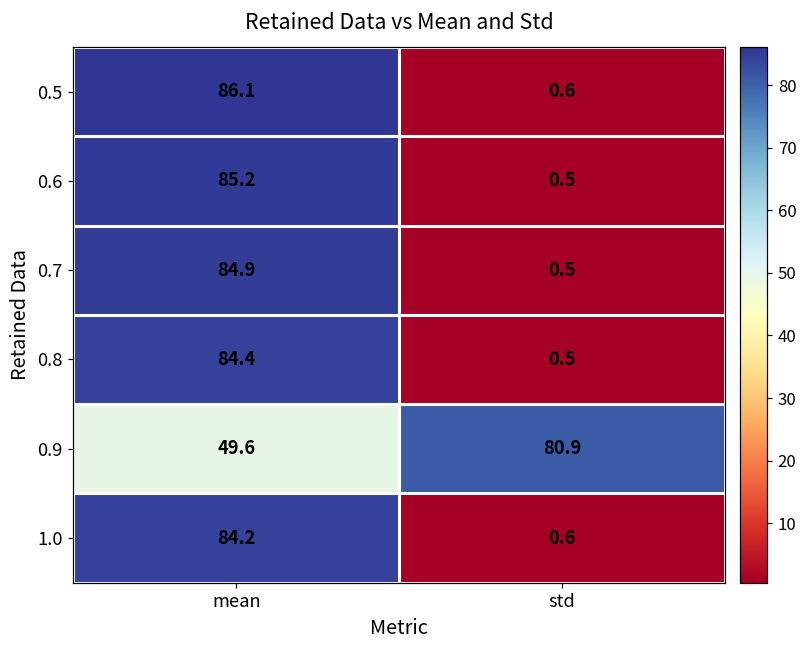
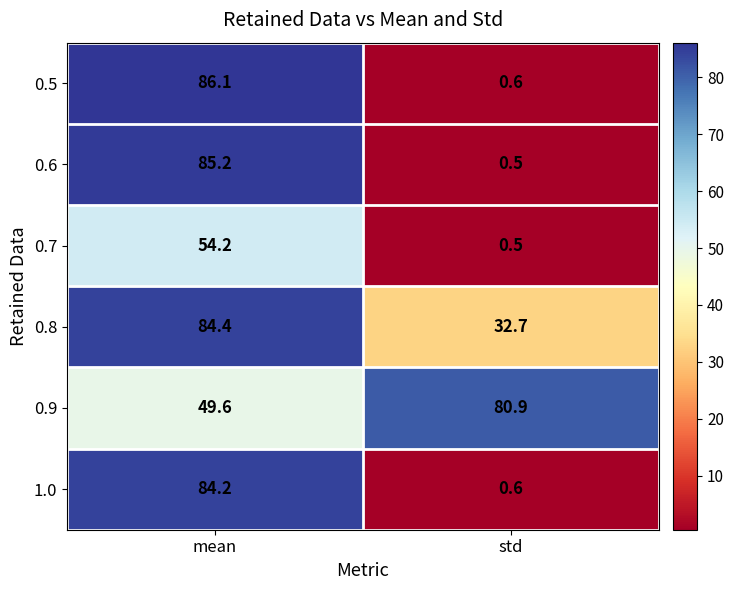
0.7, mean: 84.9 -> 54.2
0.8, std: 0.5 -> 32.7
